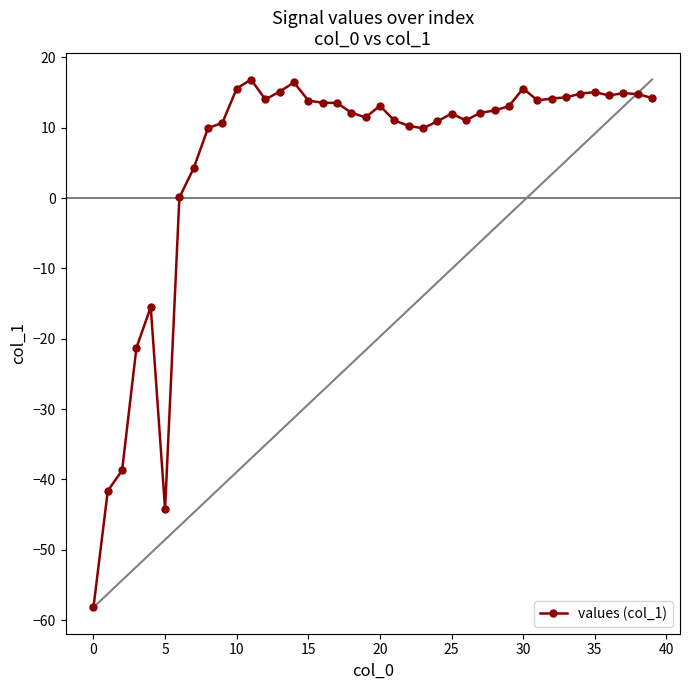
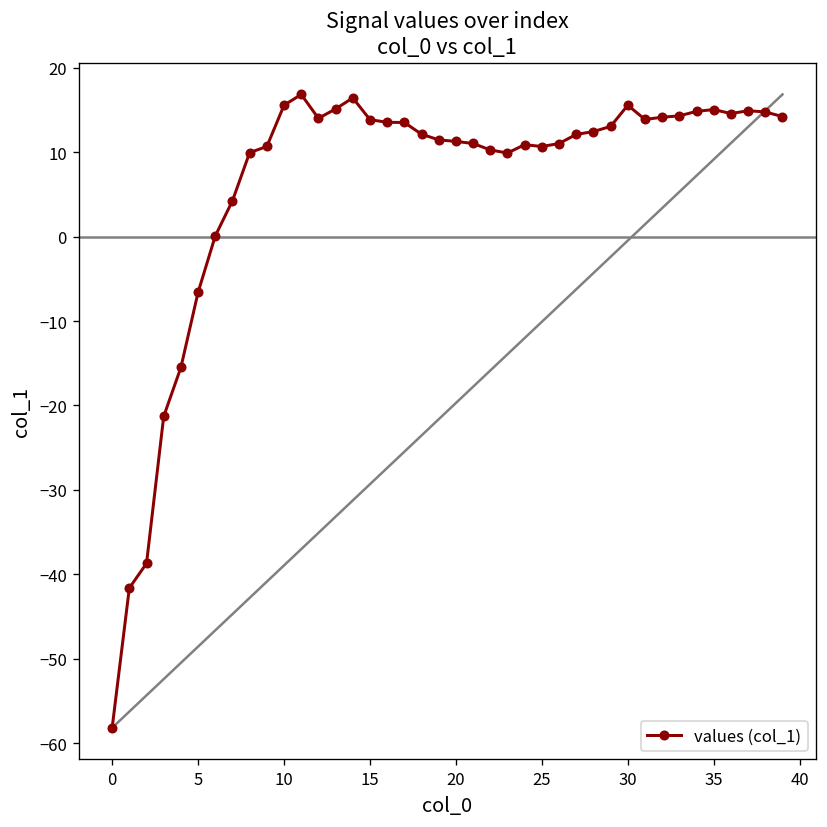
values (col_1), 5: -44 -> -7
values (col_1), 20: 13 -> 11
values (col_1), 25: 12 -> 11
